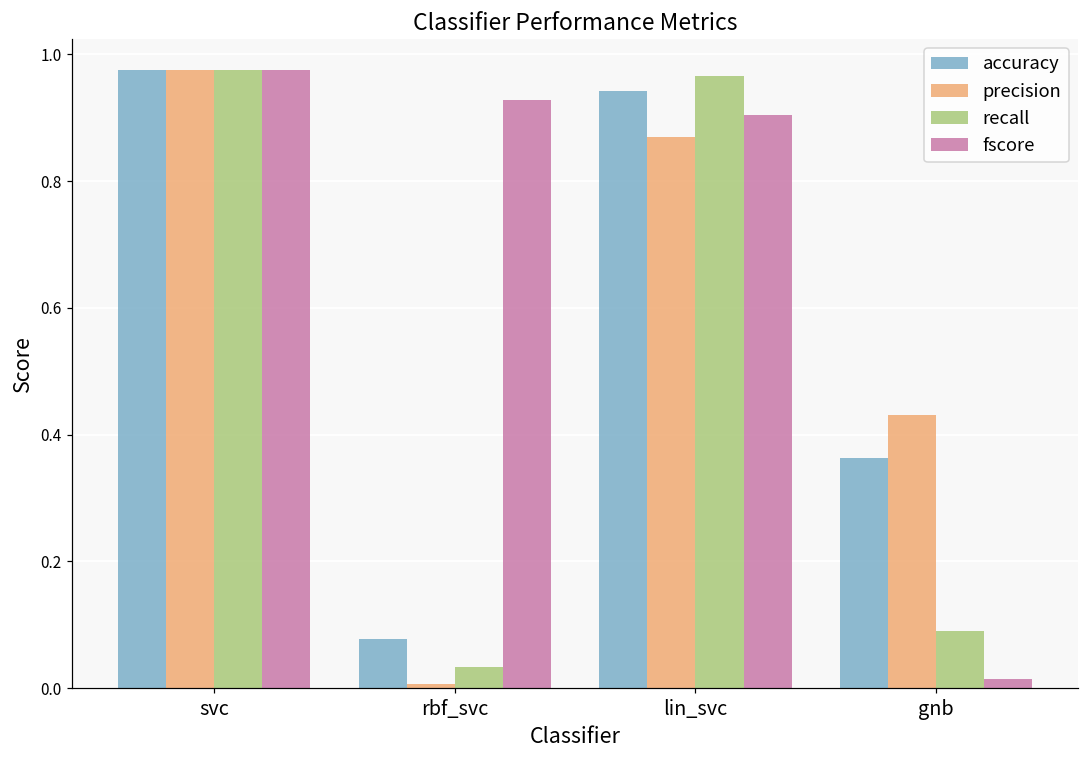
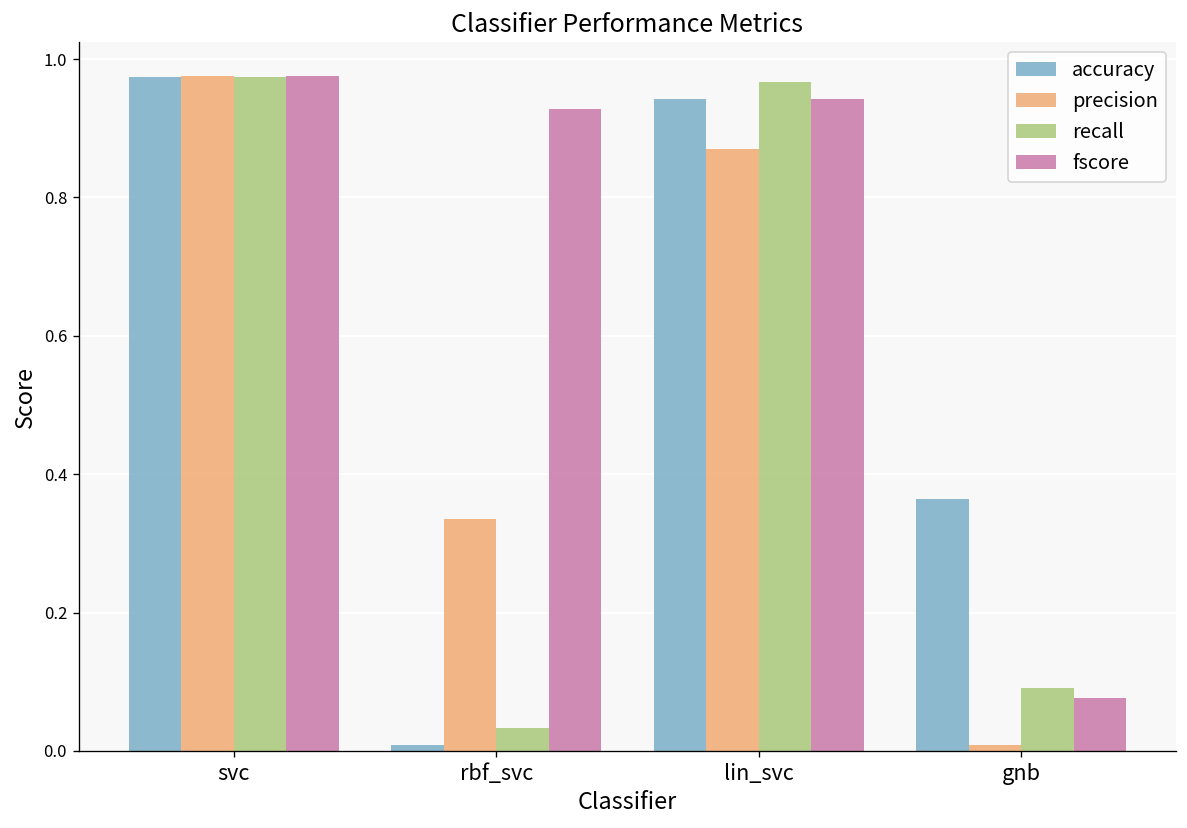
accuracy, rbf_svc: 0.08 -> 0.01
precision, rbf_svc: 0.01 -> 0.34
fscore, lin_svc: 0.90 -> 0.94
precision, gnb: 0.43 -> 0.01
fscore, gnb: 0.02 -> 0.08
